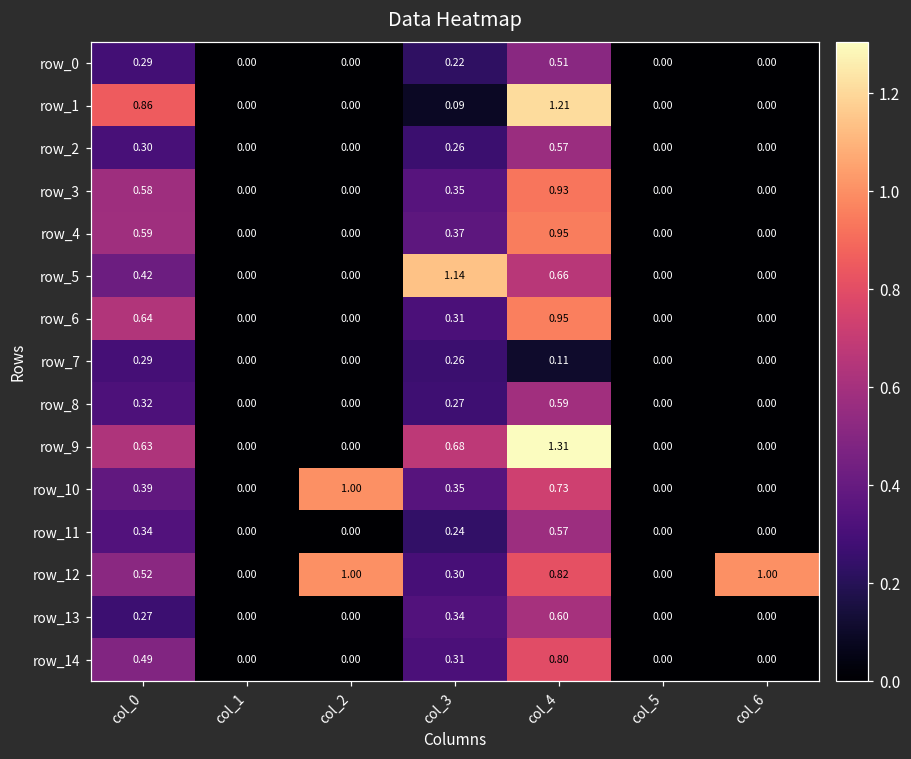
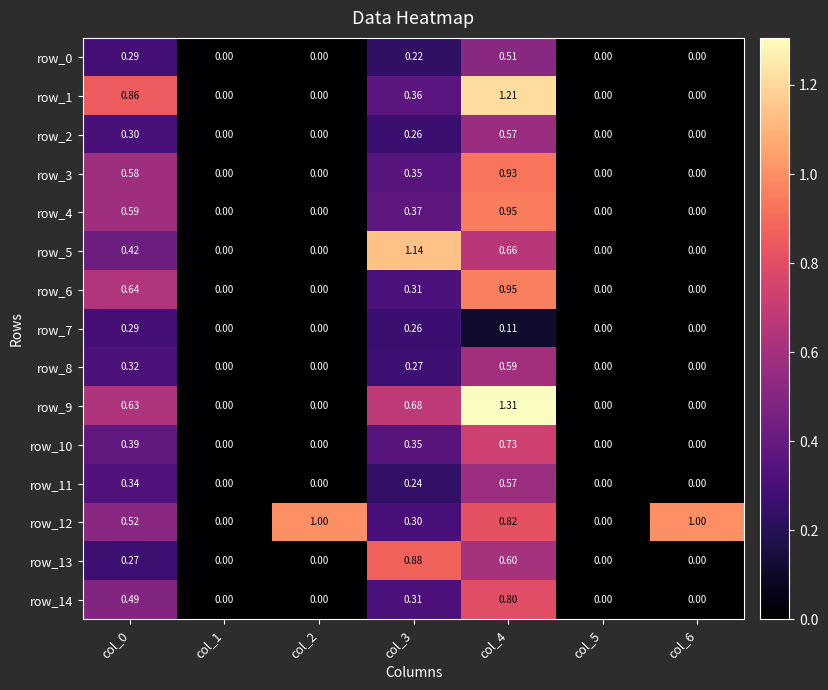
row_1, col_3: 0.09 -> 0.36
row_10, col_2: 1.00 -> 0.00
row_13, col_3: 0.34 -> 0.88
